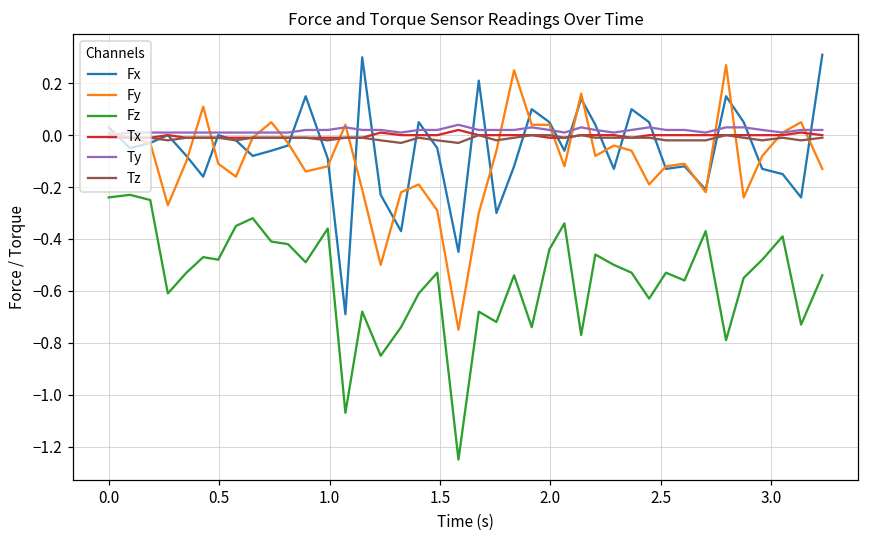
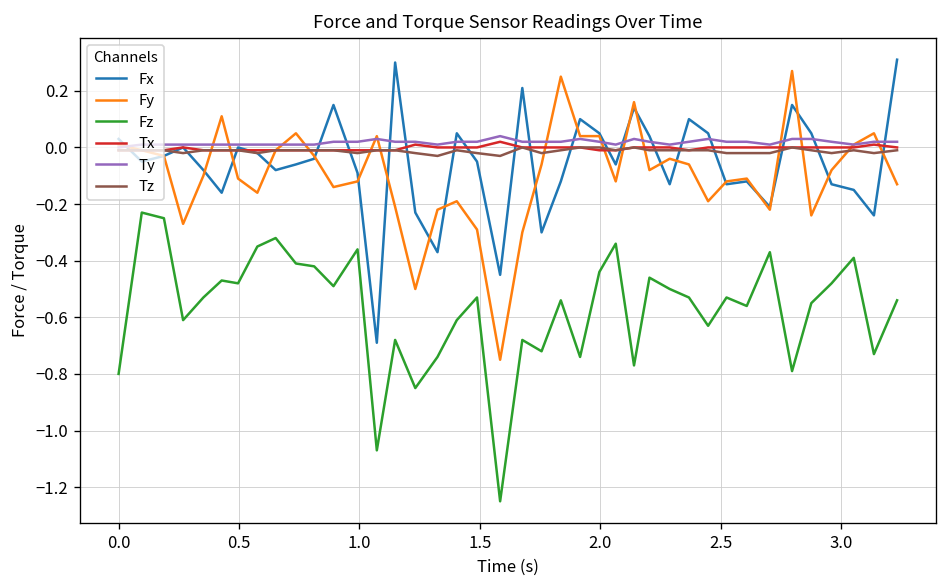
Fz, 0.0: -0.24 -> -0.80
